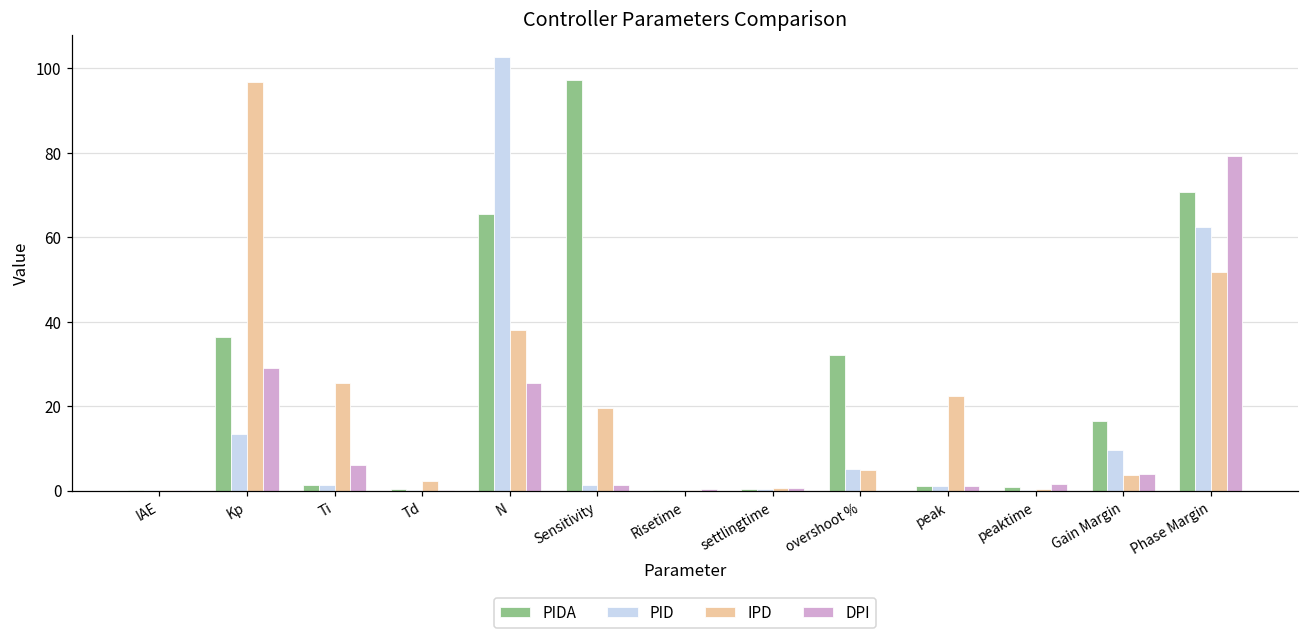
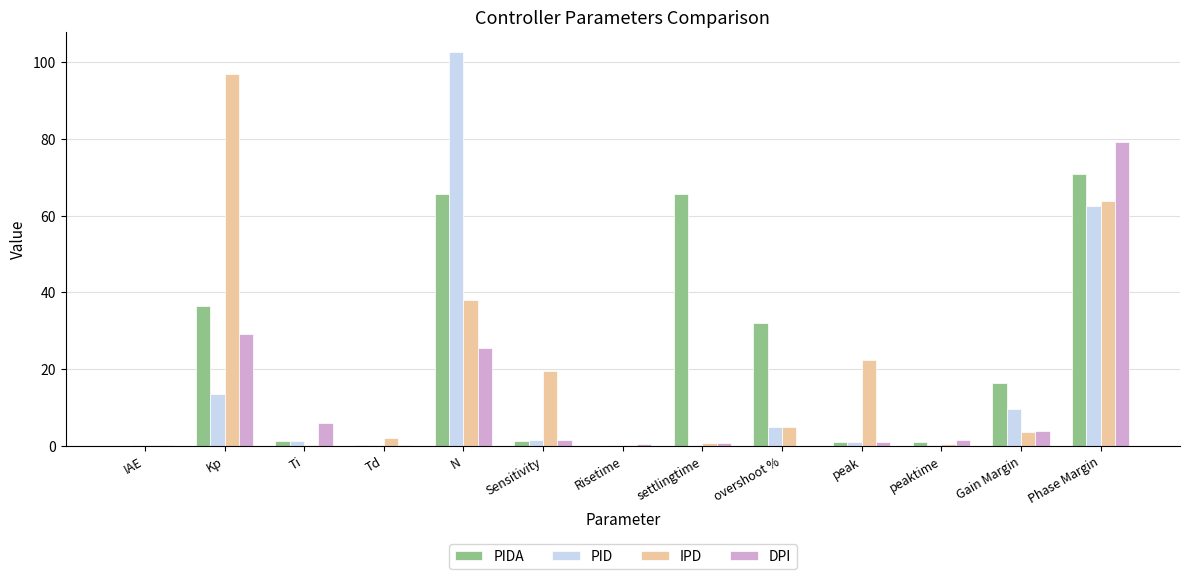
IPD, Ti: 26 -> 0
PIDA, Sensitivity: 97 -> 1
PIDA, settlingtime: 0 -> 66
IPD, Phase Margin: 52 -> 64
